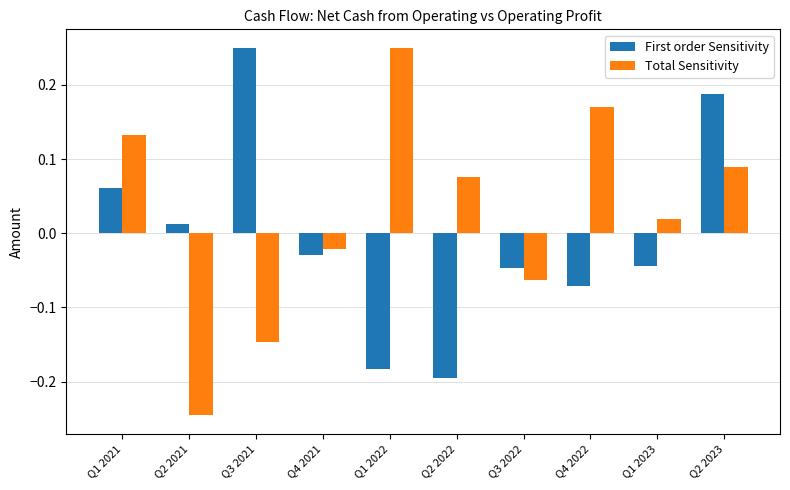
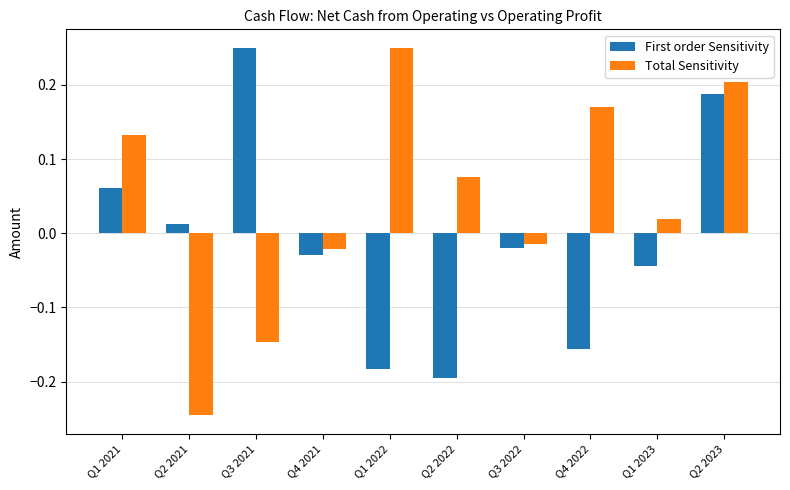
First order Sensitivity, Q3 2022: -0.05 -> -0.02
Total Sensitivity, Q3 2022: -0.06 -> -0.01
First order Sensitivity, Q4 2022: -0.07 -> -0.16
Total Sensitivity, Q2 2023: 0.09 -> 0.20
